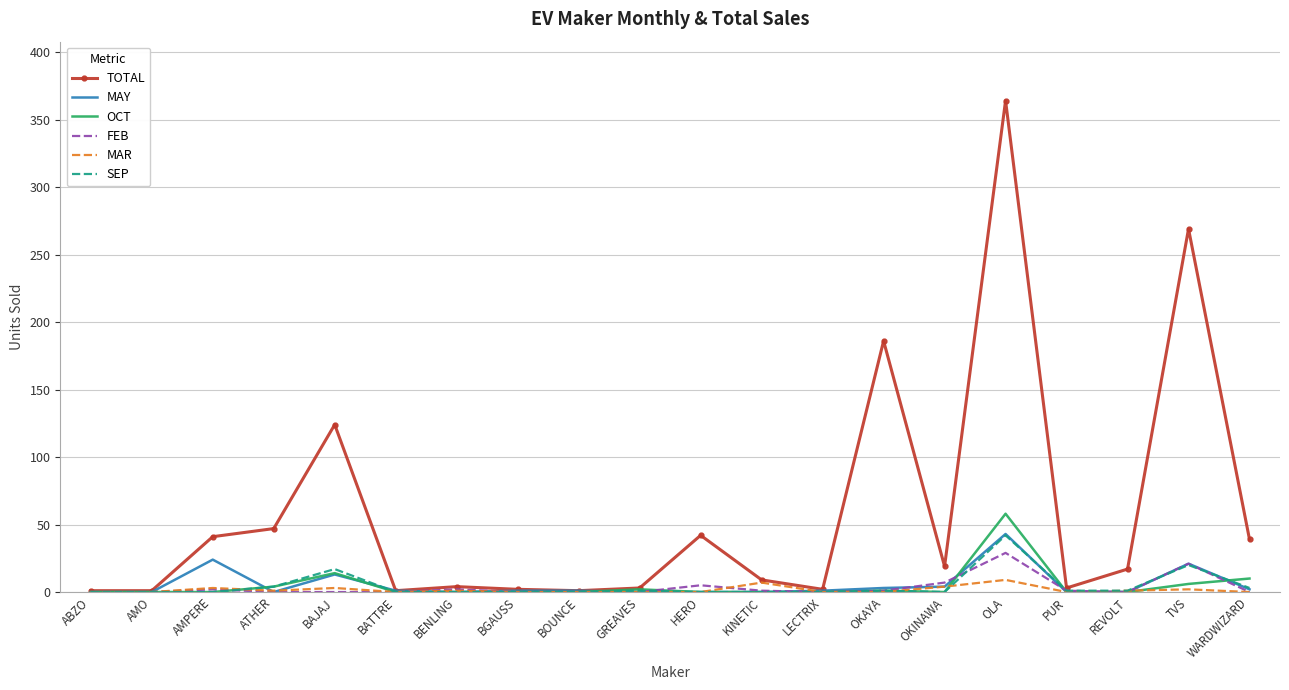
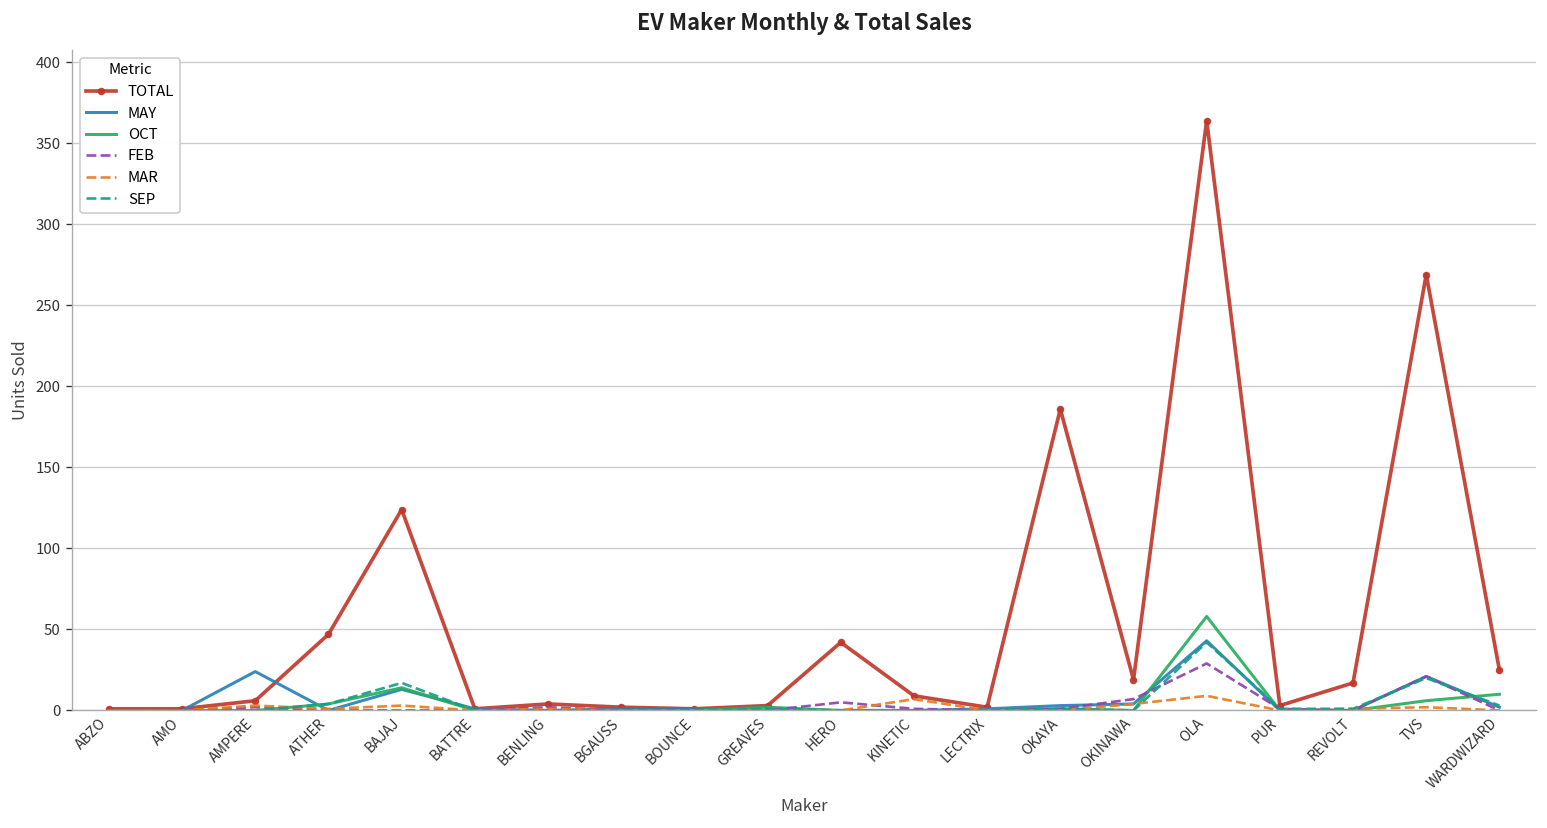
TOTAL, AMPERE: 41 -> 6
TOTAL, WARDWIZARD: 39 -> 25
